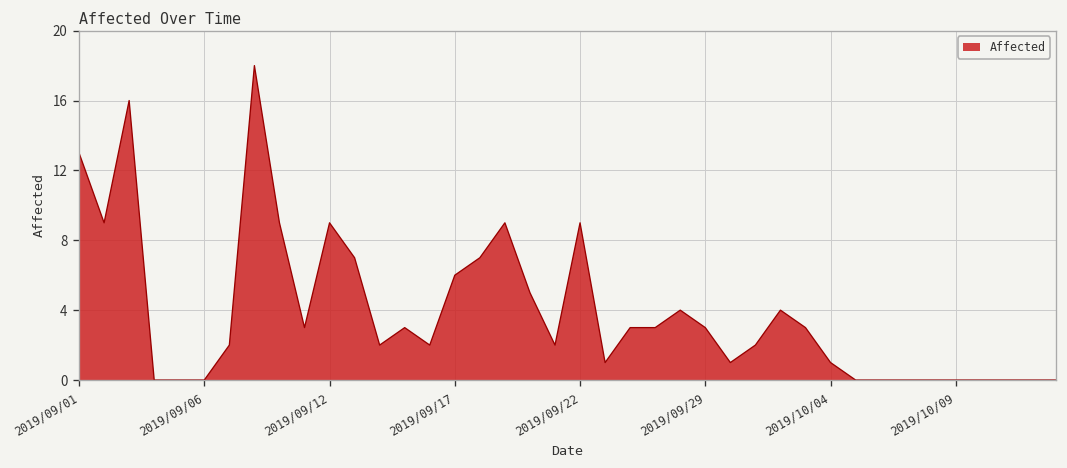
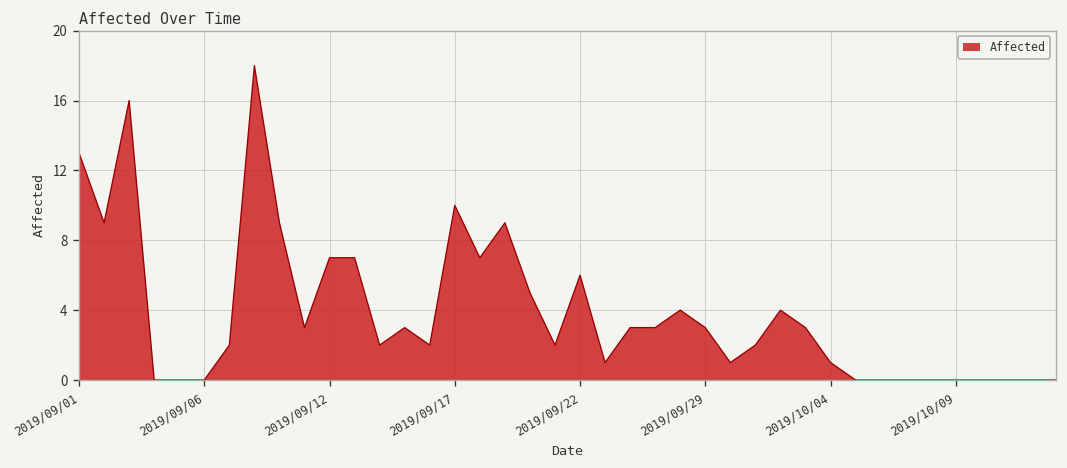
2019/09/12: 9 -> 7
2019/09/17: 6 -> 10
2019/09/22: 9 -> 6
